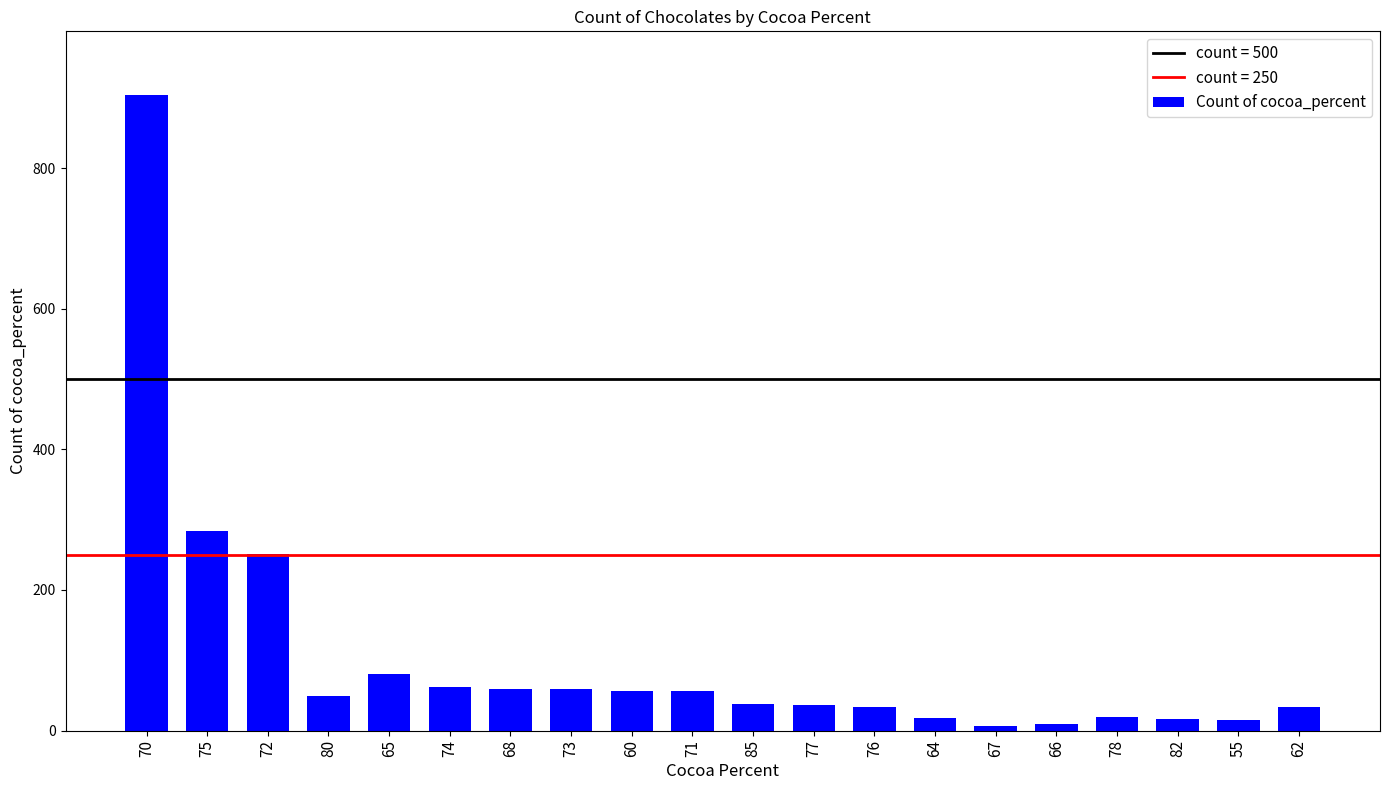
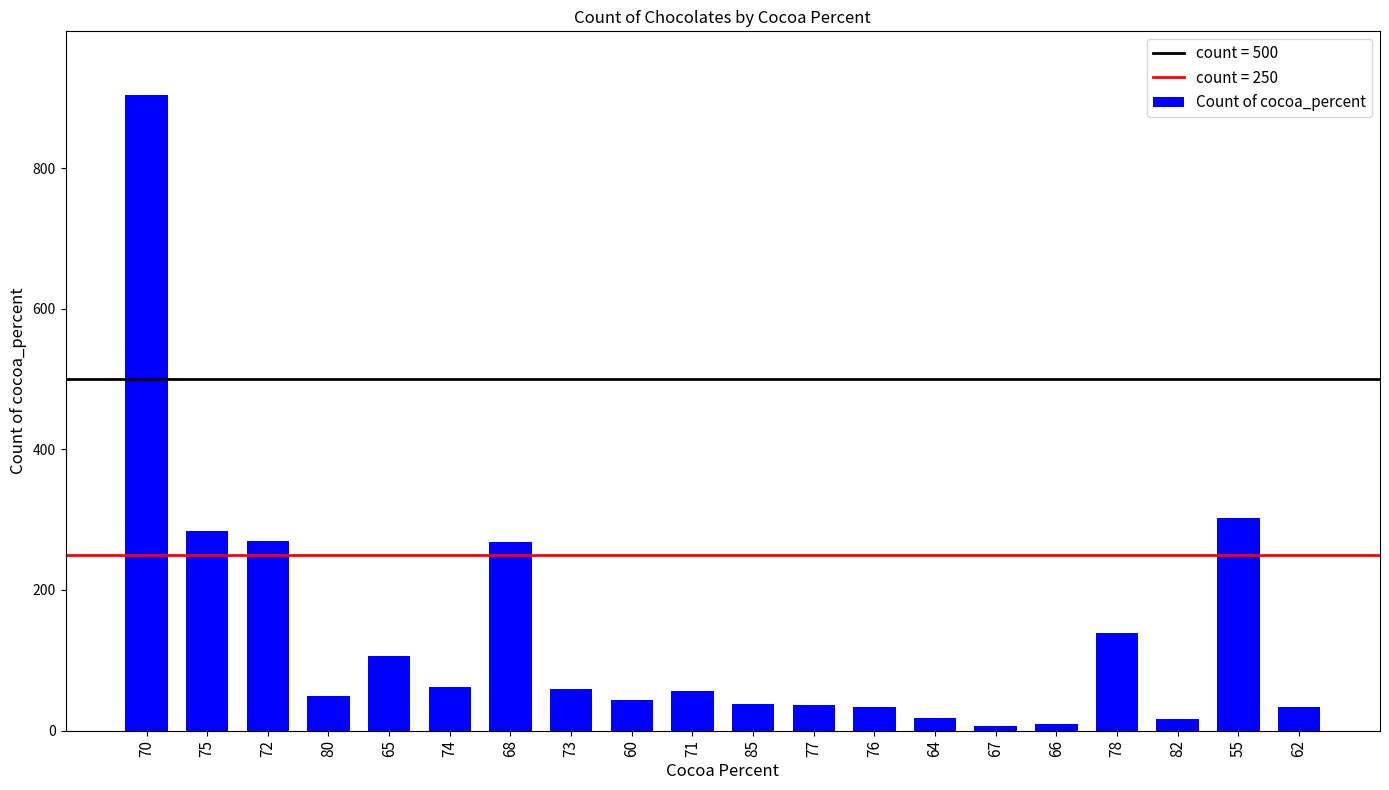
72: 250 -> 270
65: 80 -> 110
68: 60 -> 270
60: 60 -> 40
78: 20 -> 140
55: 20 -> 300
